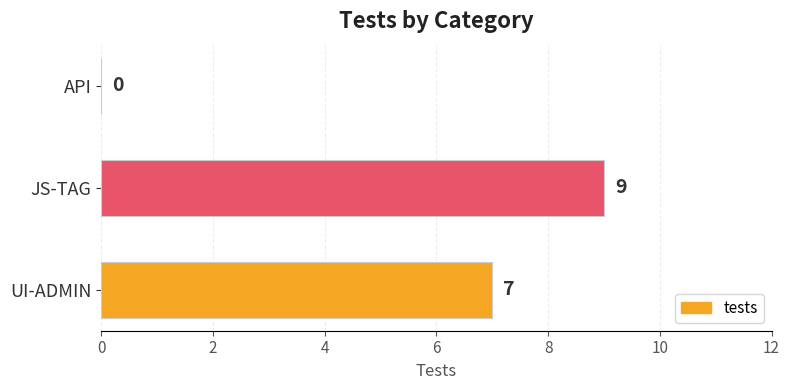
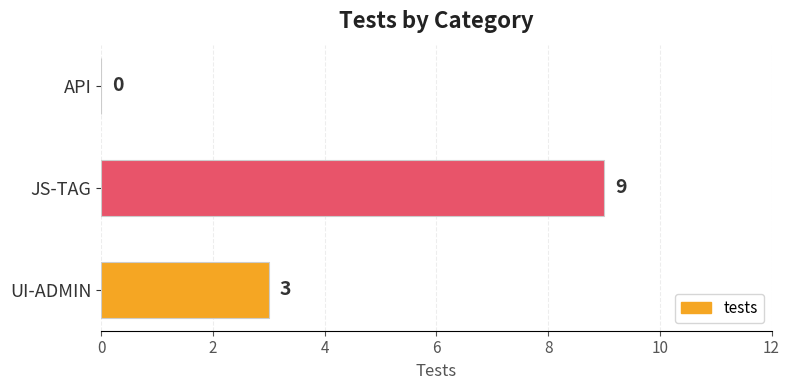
UI-ADMIN: 7 -> 3
